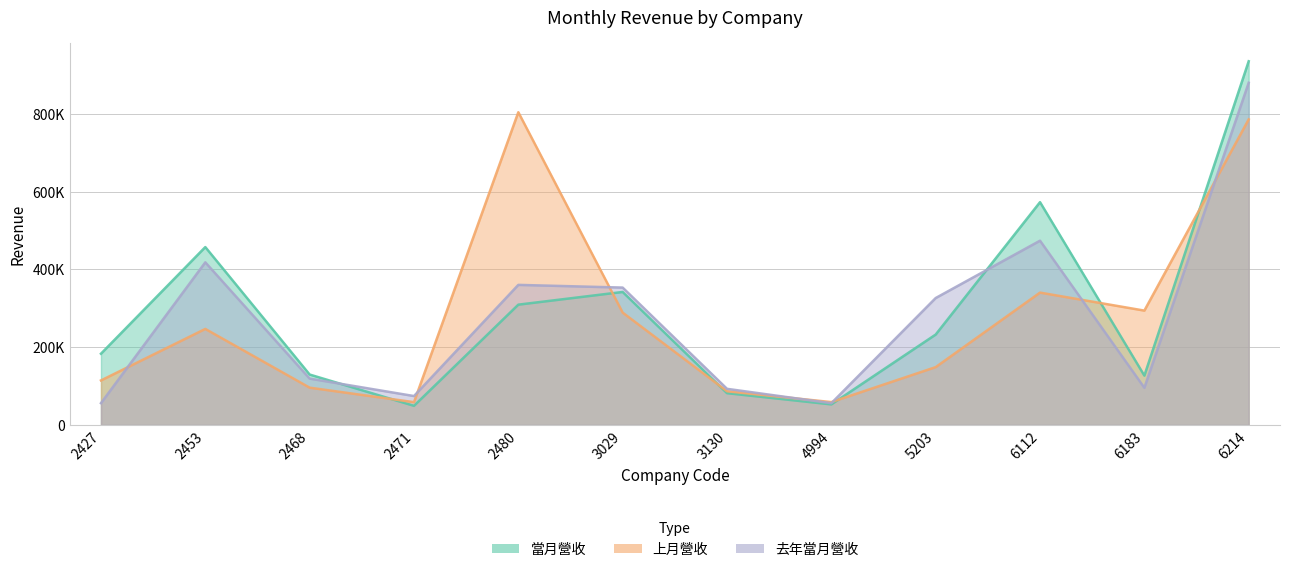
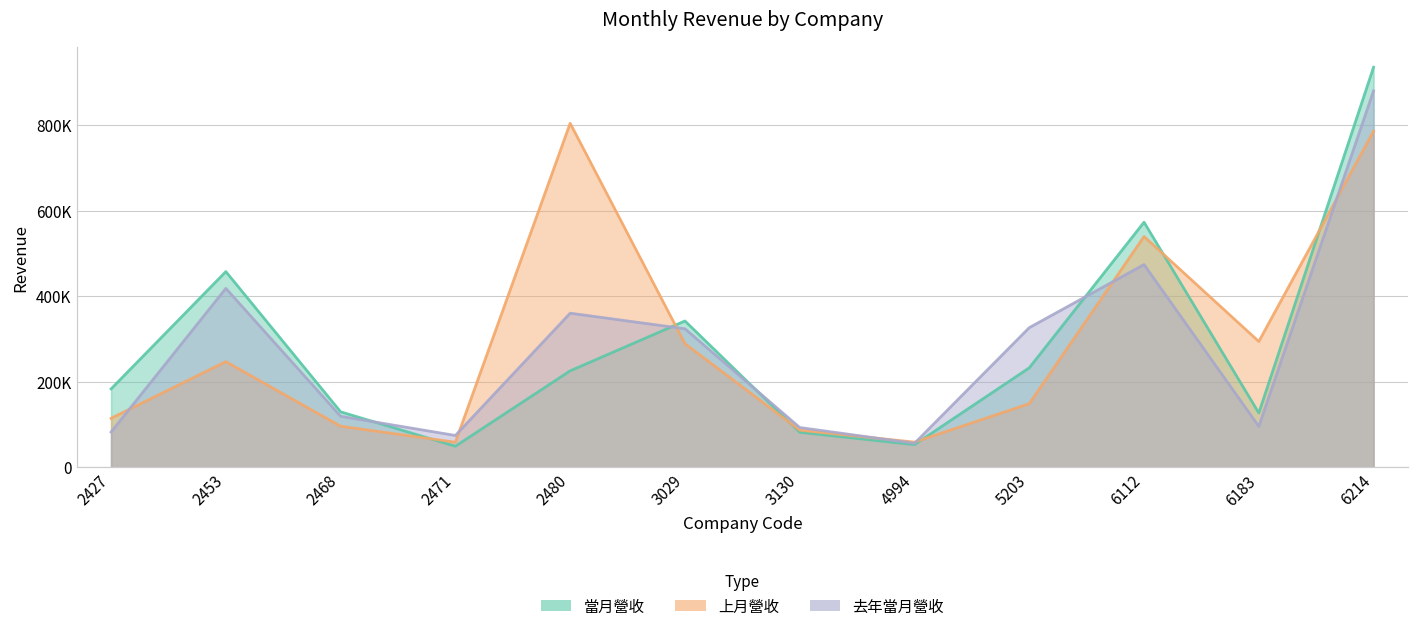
去年當月營收, 2427: 60000 -> 80000
當月營收, 2480: 310000 -> 230000
去年當月營收, 3029: 350000 -> 320000
上月營收, 6112: 340000 -> 540000
